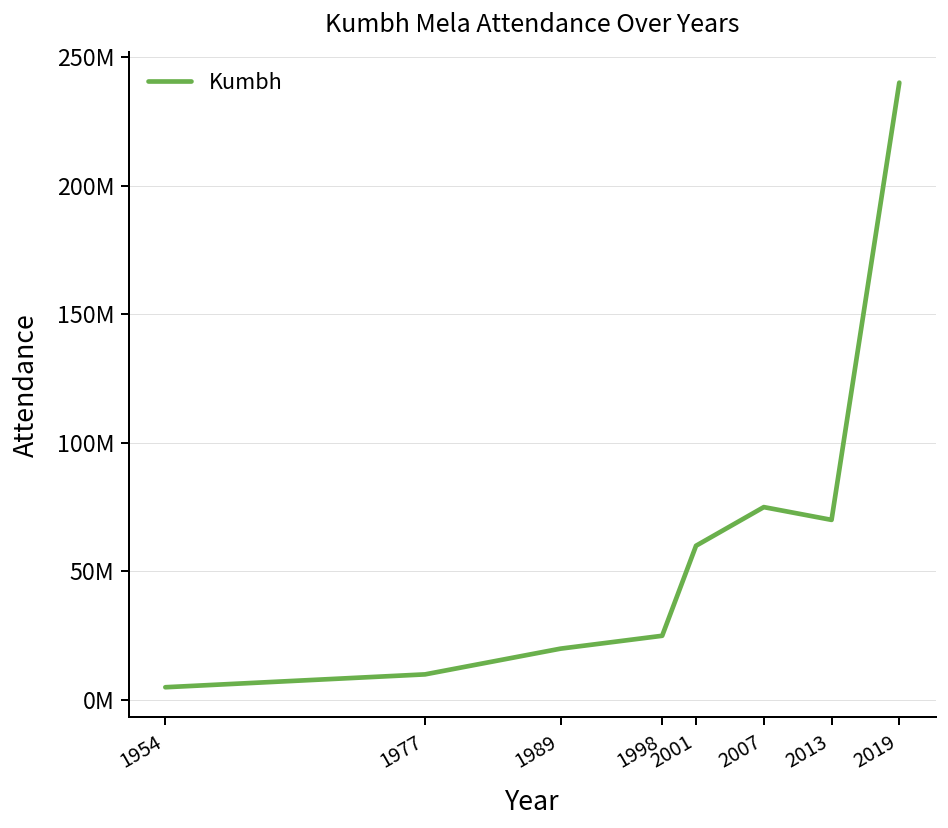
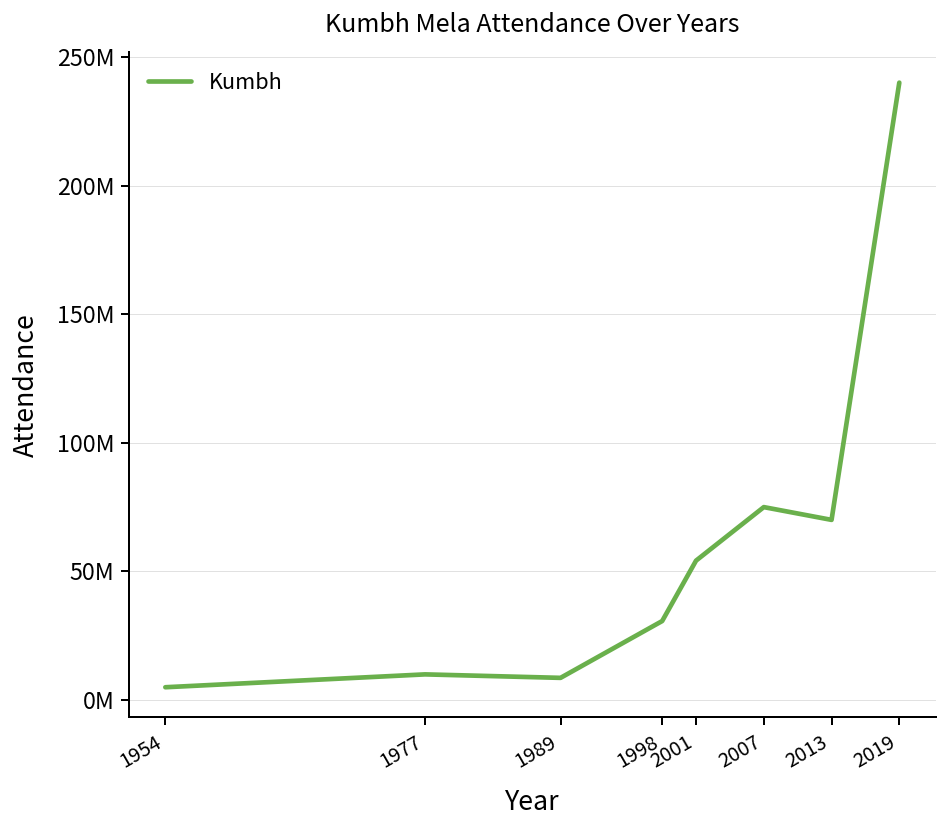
1989: 20000000 -> 9000000
1998: 25000000 -> 31000000
2001: 60000000 -> 54000000
